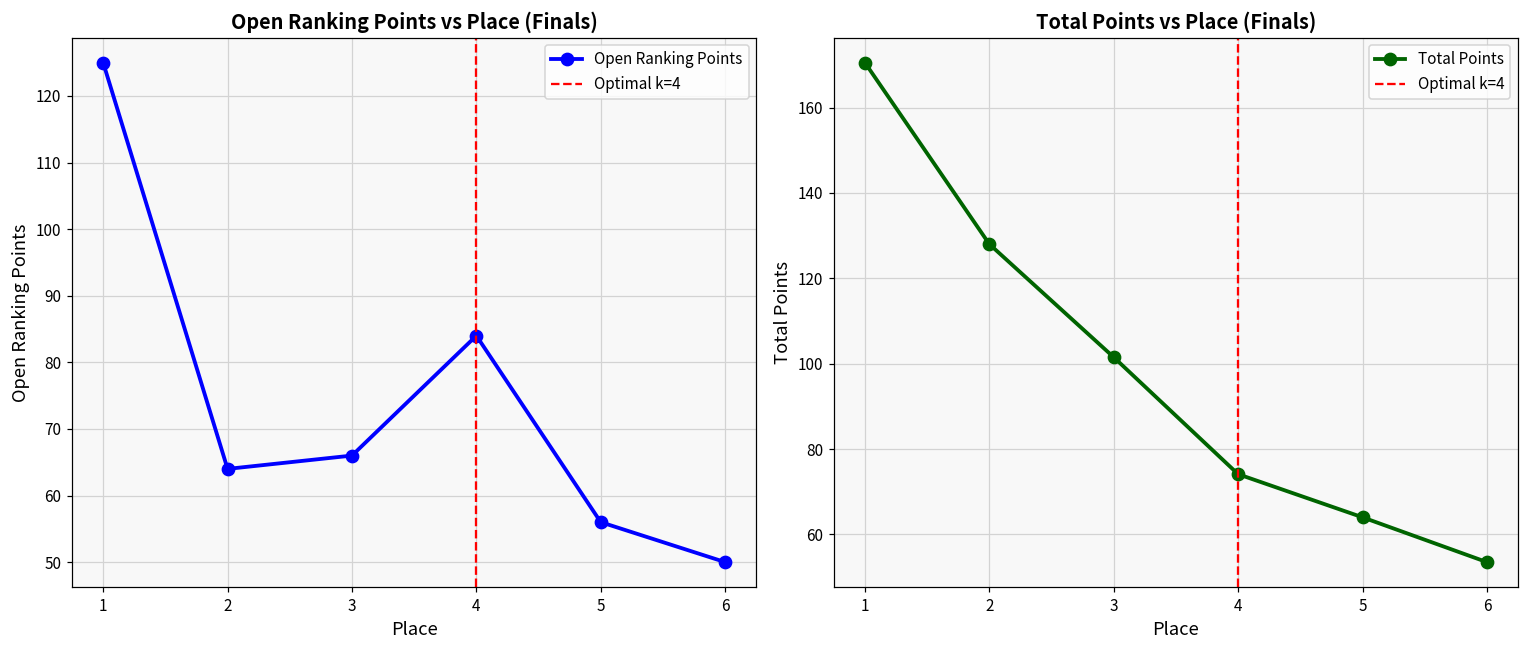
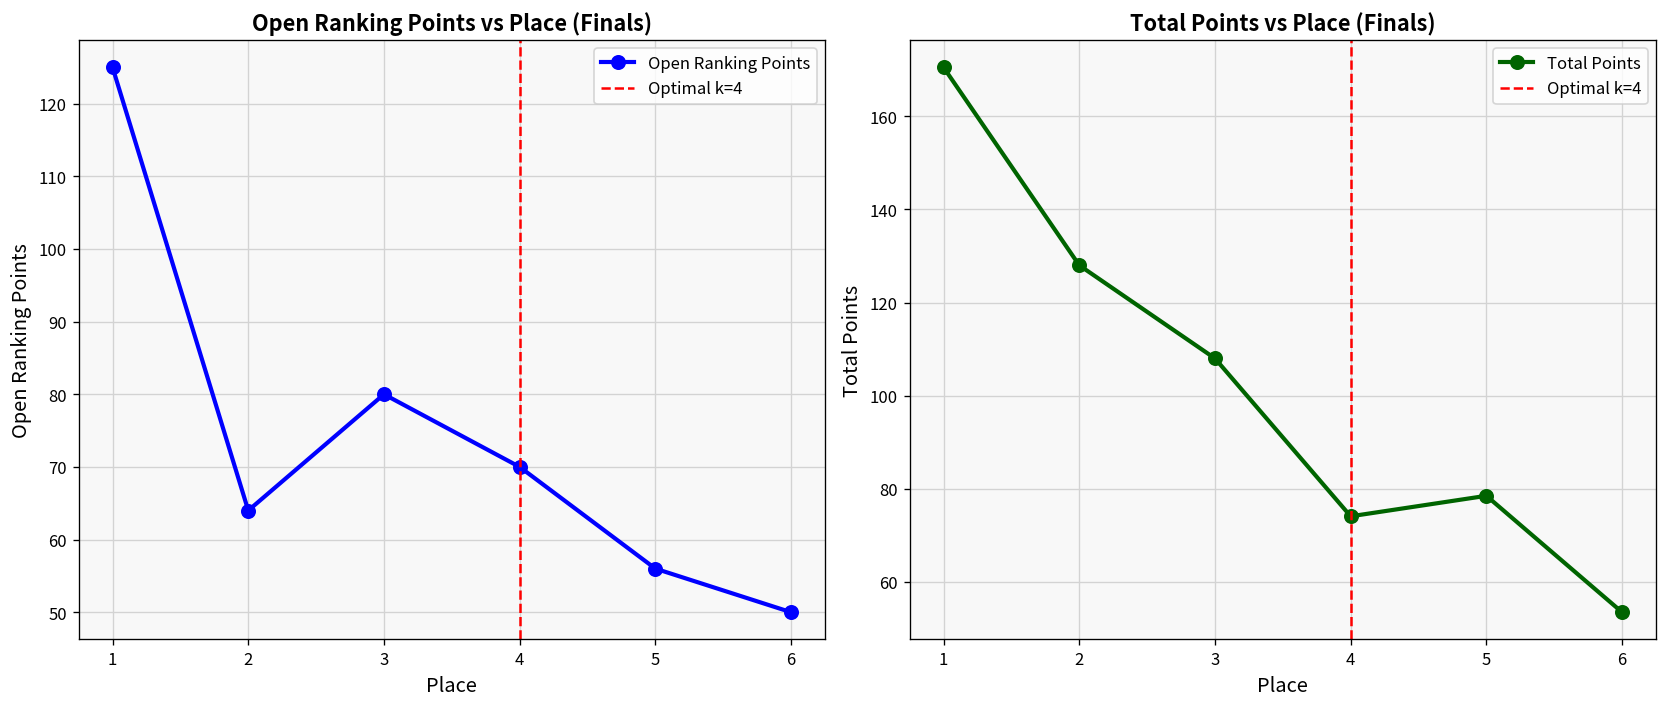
Open Ranking Points vs Place (Finals), 3: 66 -> 80
Open Ranking Points vs Place (Finals), 4: 84 -> 70
Total Points vs Place (Finals), 3: 102 -> 108
Total Points vs Place (Finals), 5: 64 -> 79
